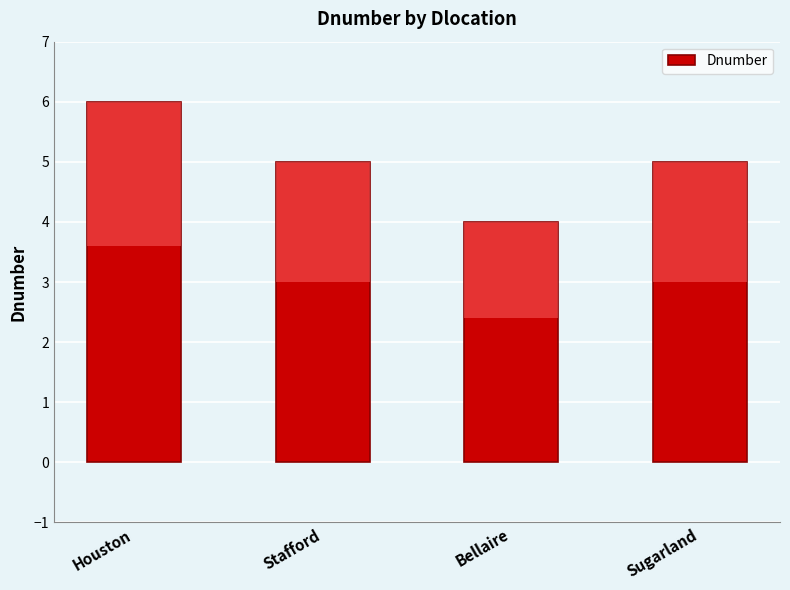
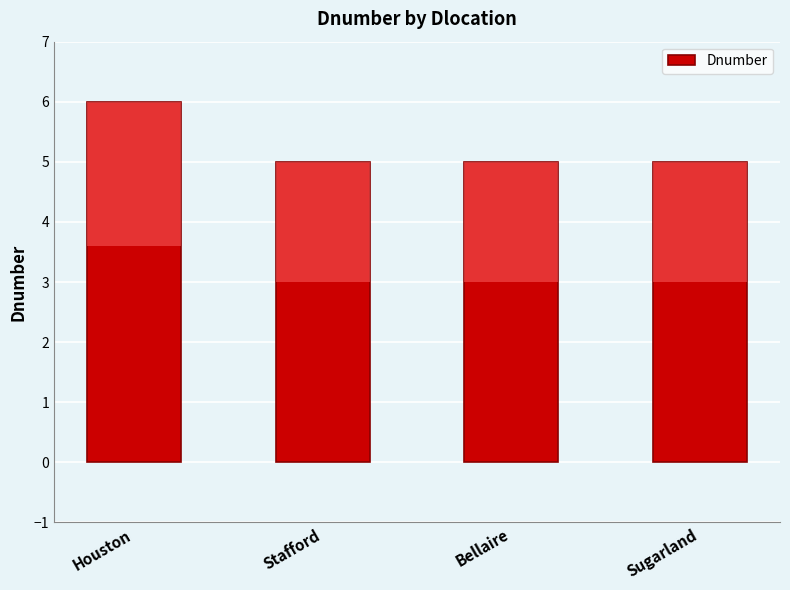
Dnumber, Bellaire: 4 -> 5
